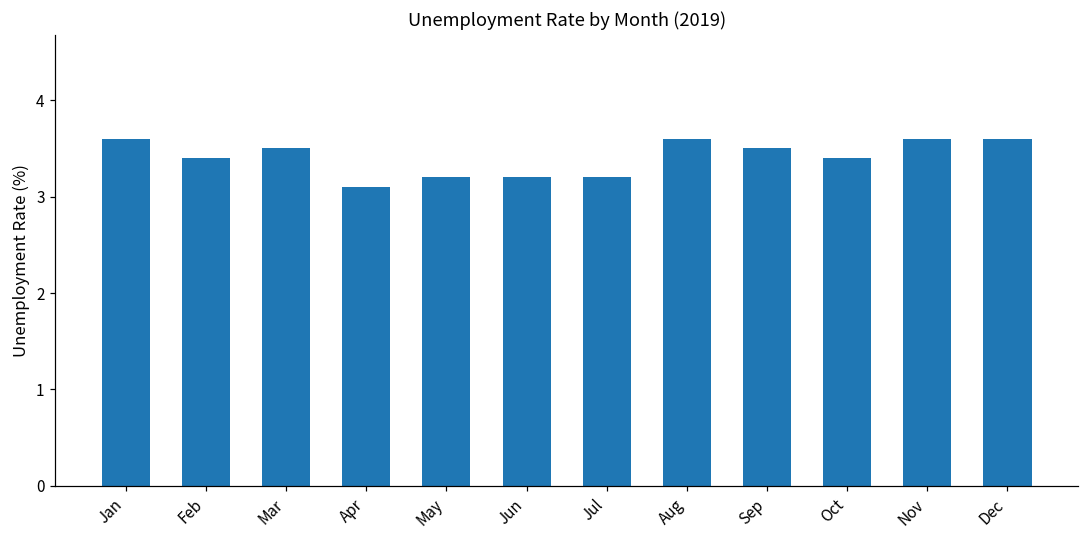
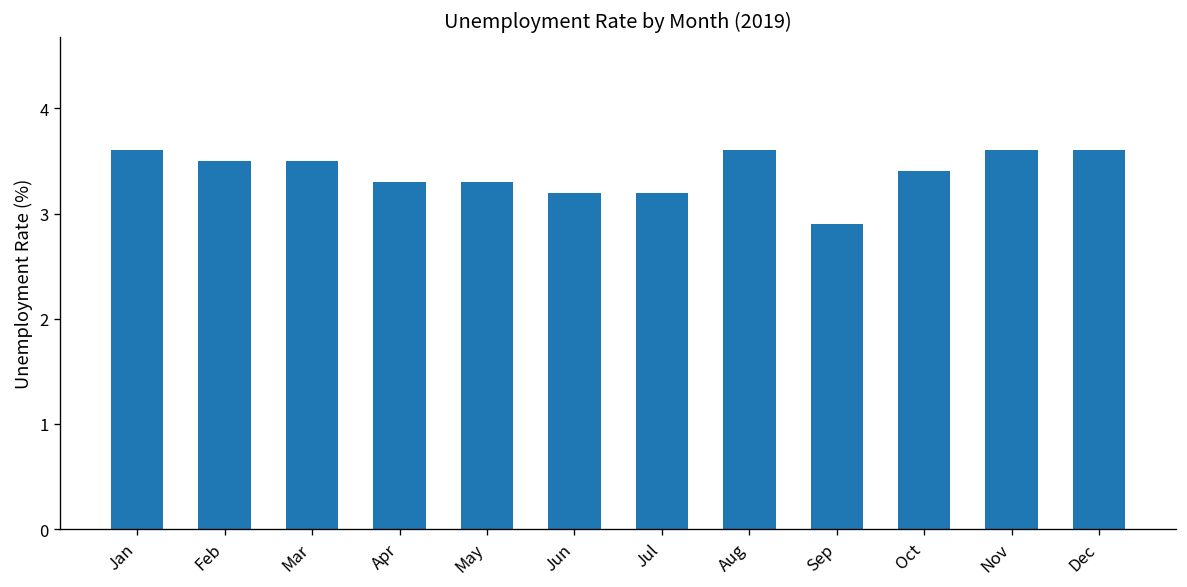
Feb: 3.4 -> 3.5
Apr: 3.1 -> 3.3
May: 3.2 -> 3.3
Sep: 3.5 -> 2.9
